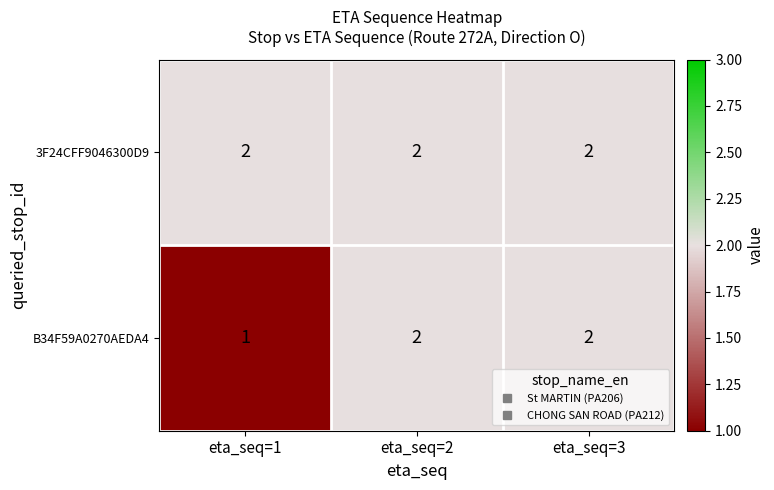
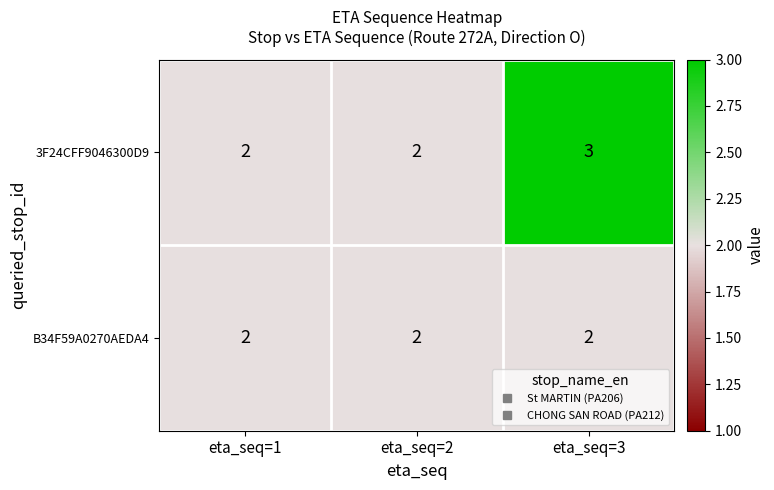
3F24CFF9046300D9, eta_seq=3: 2 -> 3
B34F59A0270AEDA4, eta_seq=1: 1 -> 2
